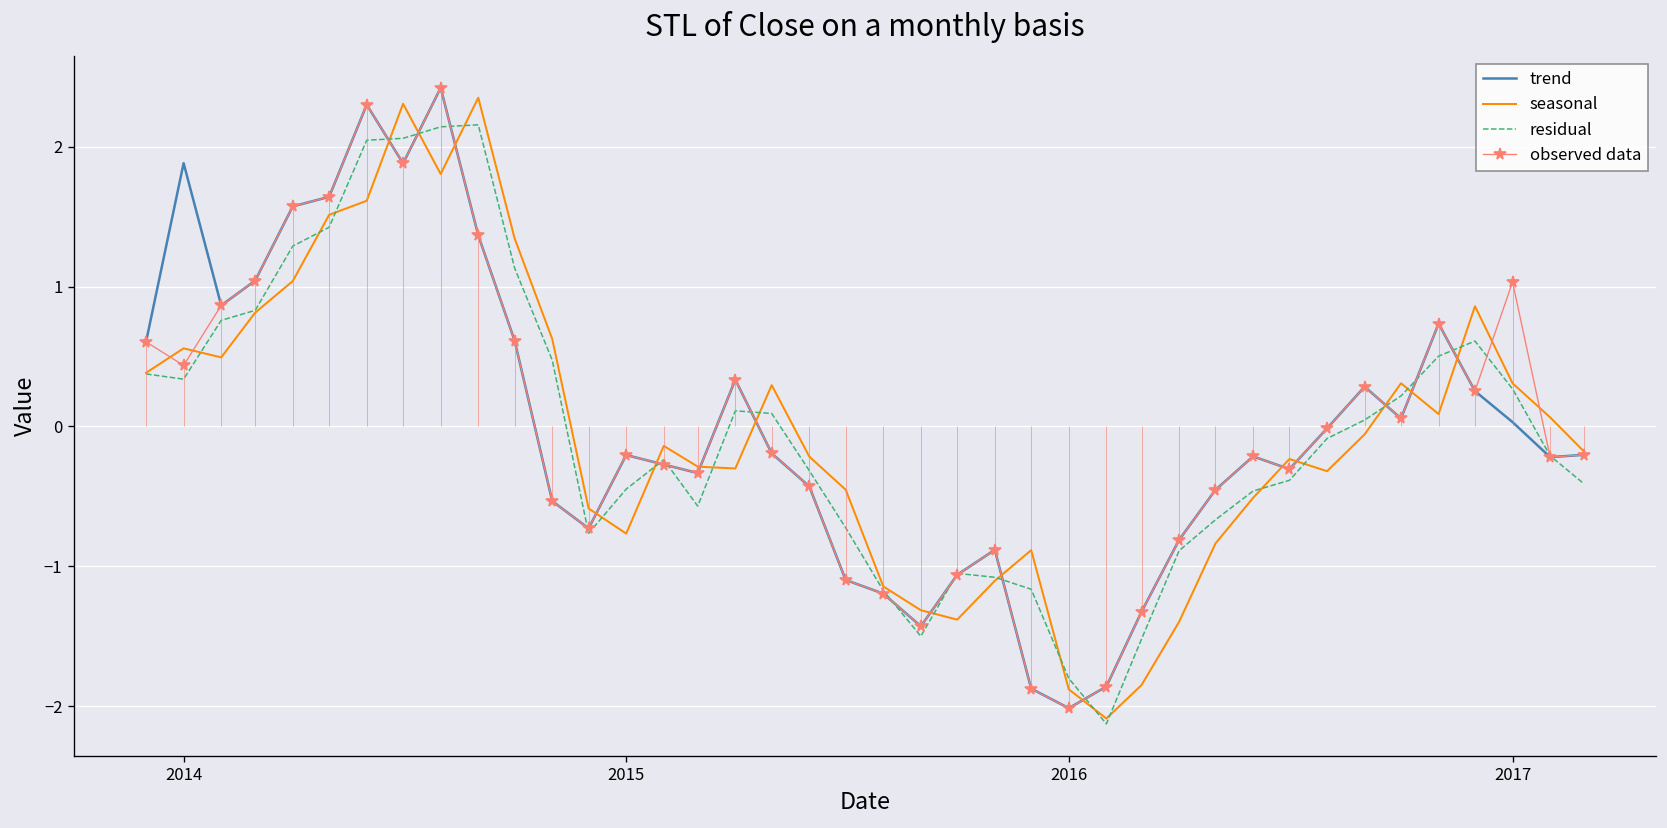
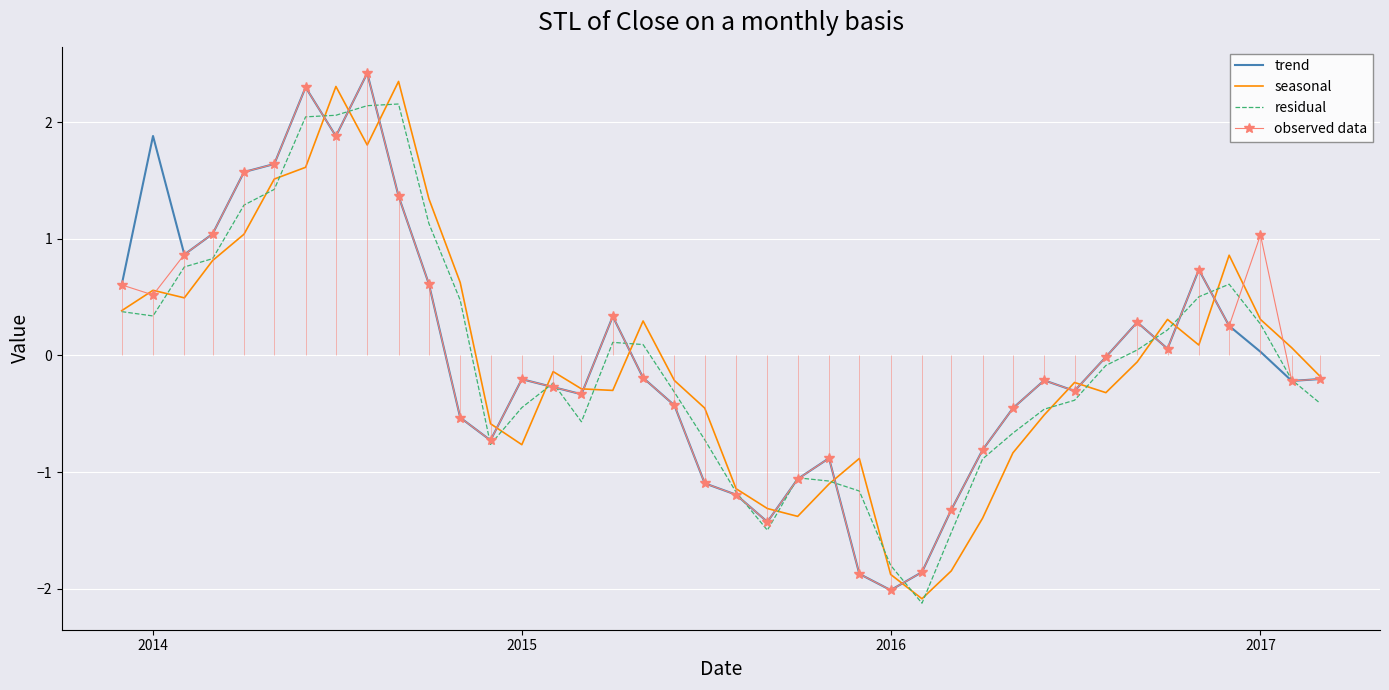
observed data, 2014: 0.44 -> 0.52
